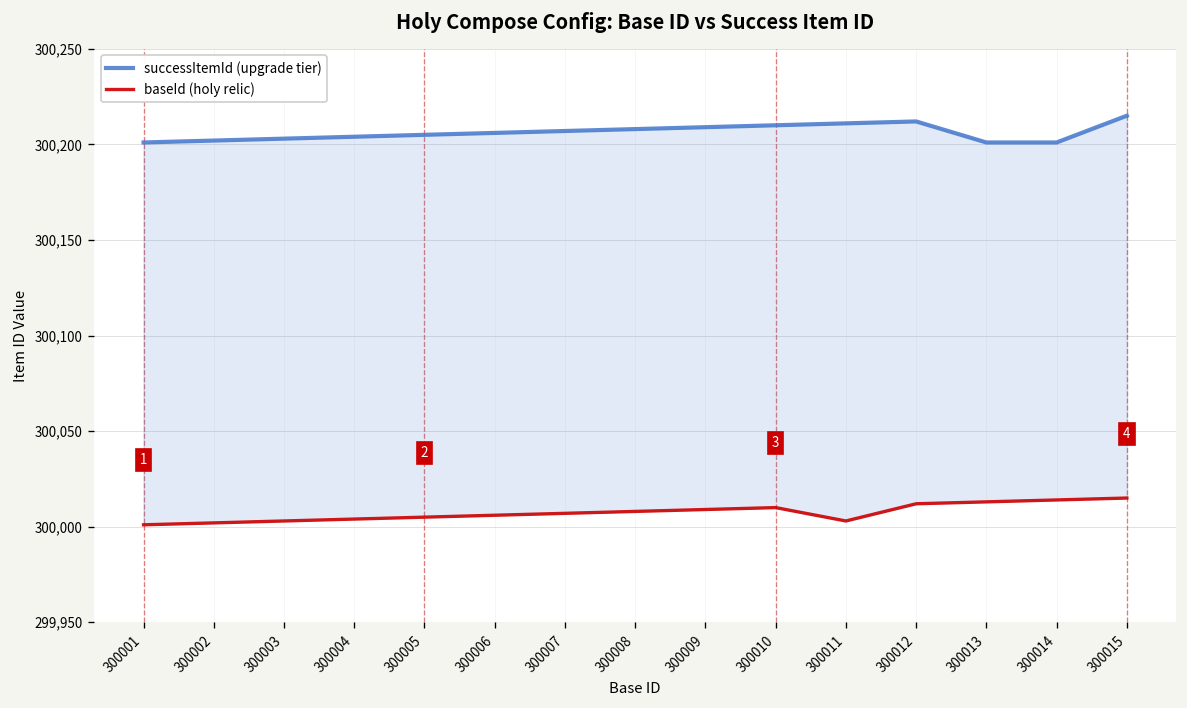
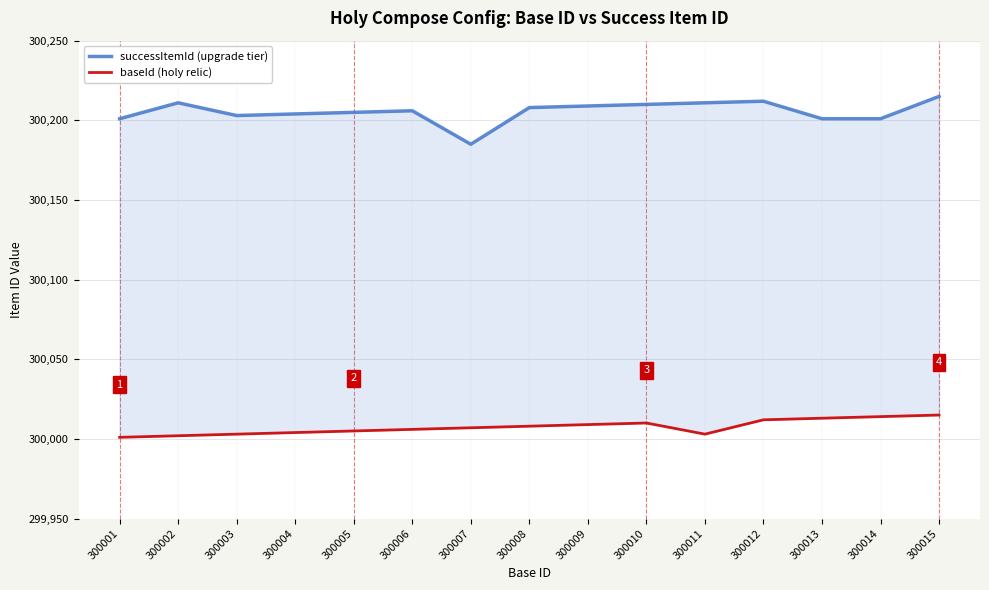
successItemId (upgrade tier), 300002: 300,202 -> 300,211
successItemId (upgrade tier), 300007: 300,207 -> 300,185
